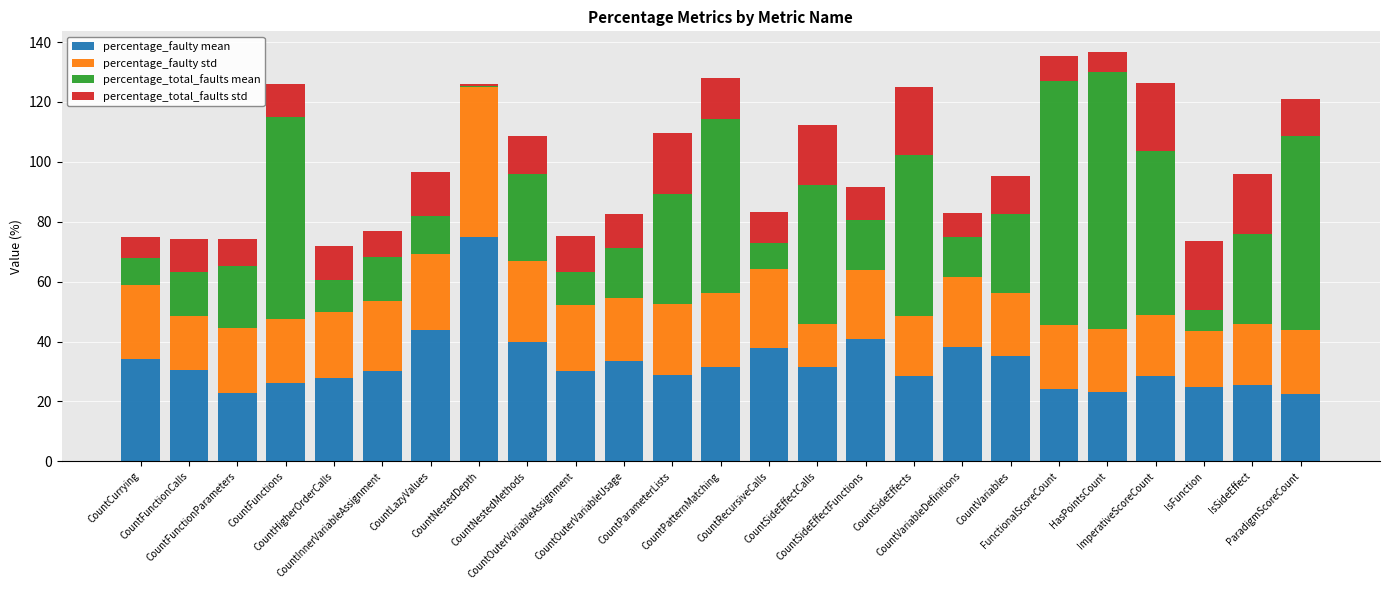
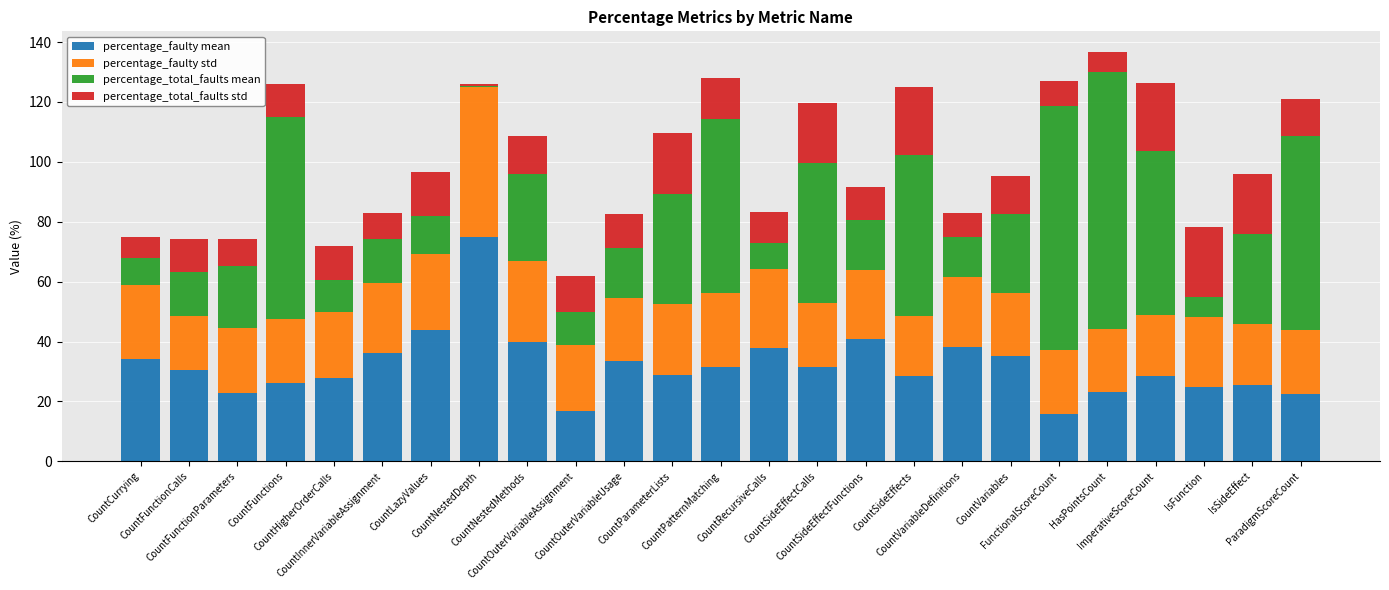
percentage_faulty mean, CountInnerVariableAssignment: 30 -> 36
percentage_faulty mean, CountOuterVariableAssignment: 30 -> 17
percentage_faulty std, CountSideEffectCalls: 14 -> 21
percentage_faulty mean, FunctionalScoreCount: 24 -> 16
percentage_faulty std, IsFunction: 19 -> 23
